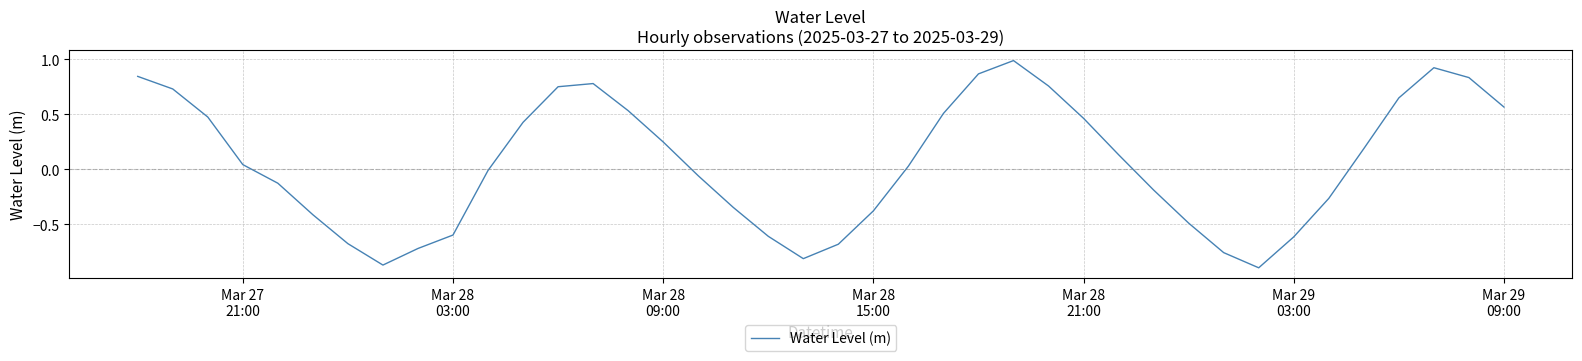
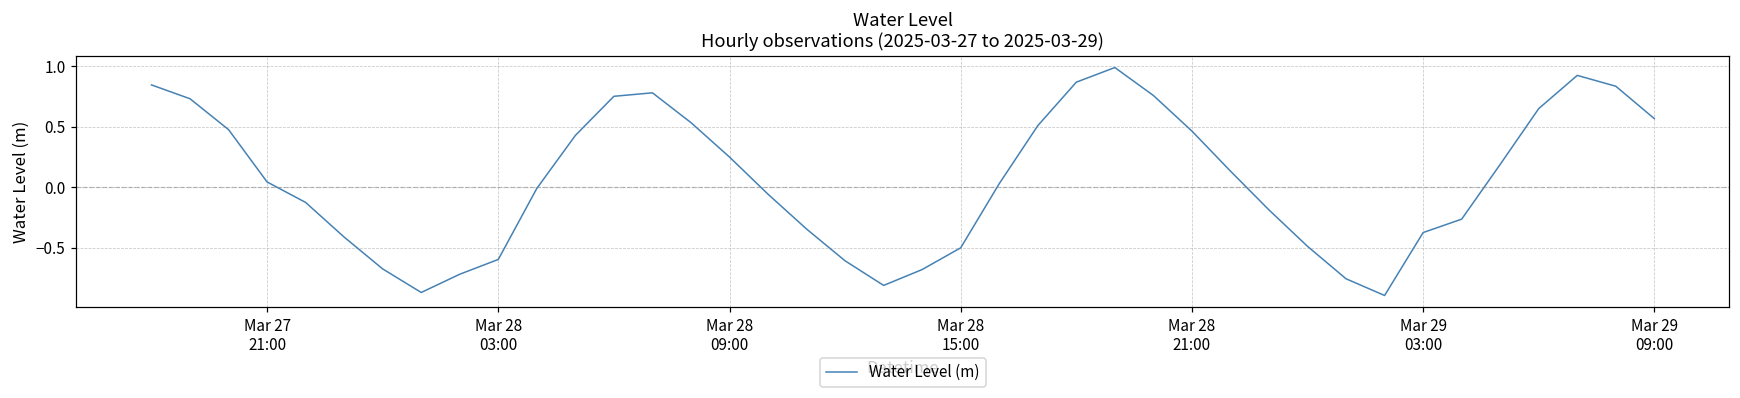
Mar 28 15:00: -0.38 -> -0.50
Mar 29 03:00: -0.61 -> -0.38
